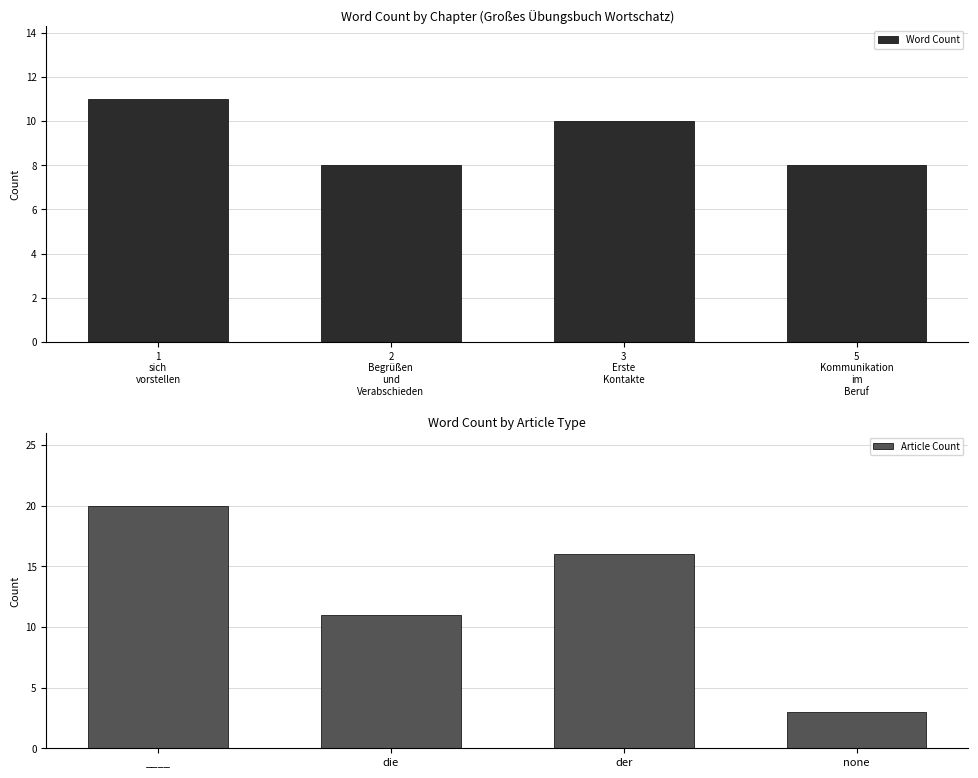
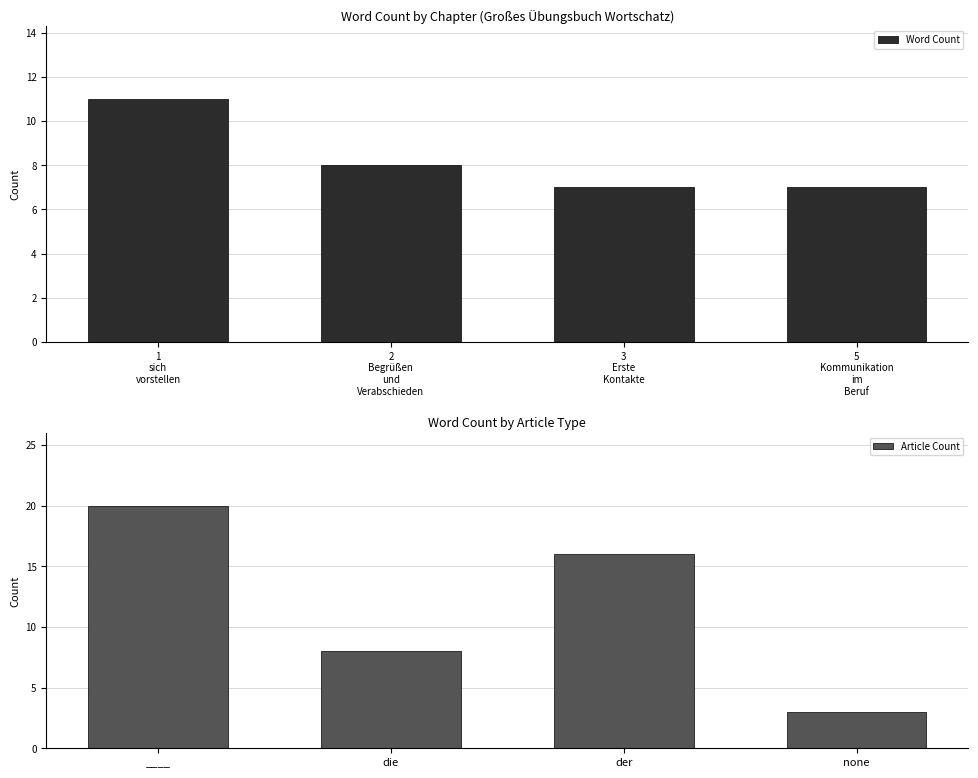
Word Count by Chapter (Großes Übungsbuch Wortschatz), 3 Erste Kontakte: 10 -> 7
Word Count by Chapter (Großes Übungsbuch Wortschatz), 5 Kommunikation im Beruf: 8 -> 7
Word Count by Article Type, die: 11 -> 8
